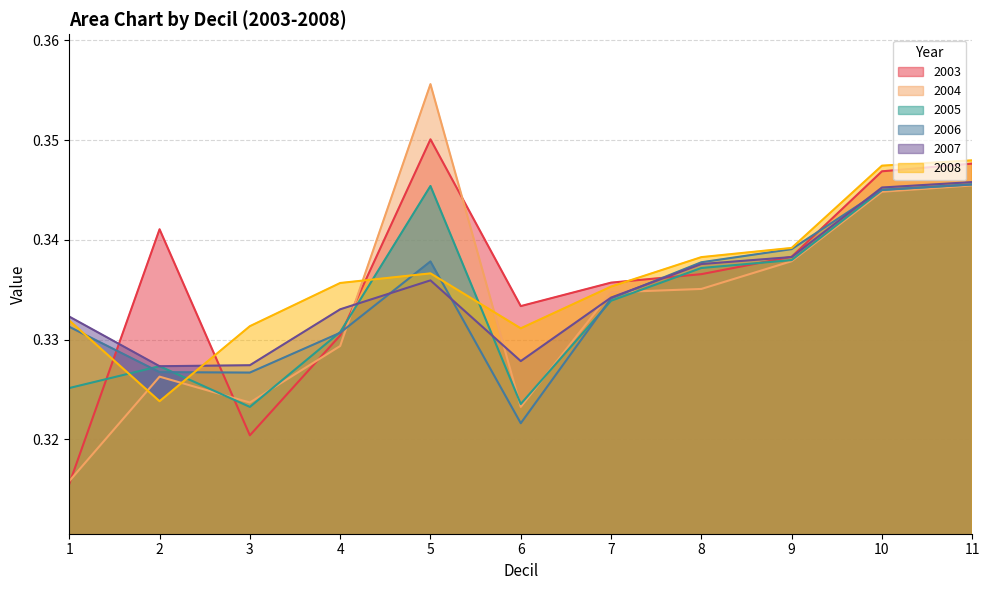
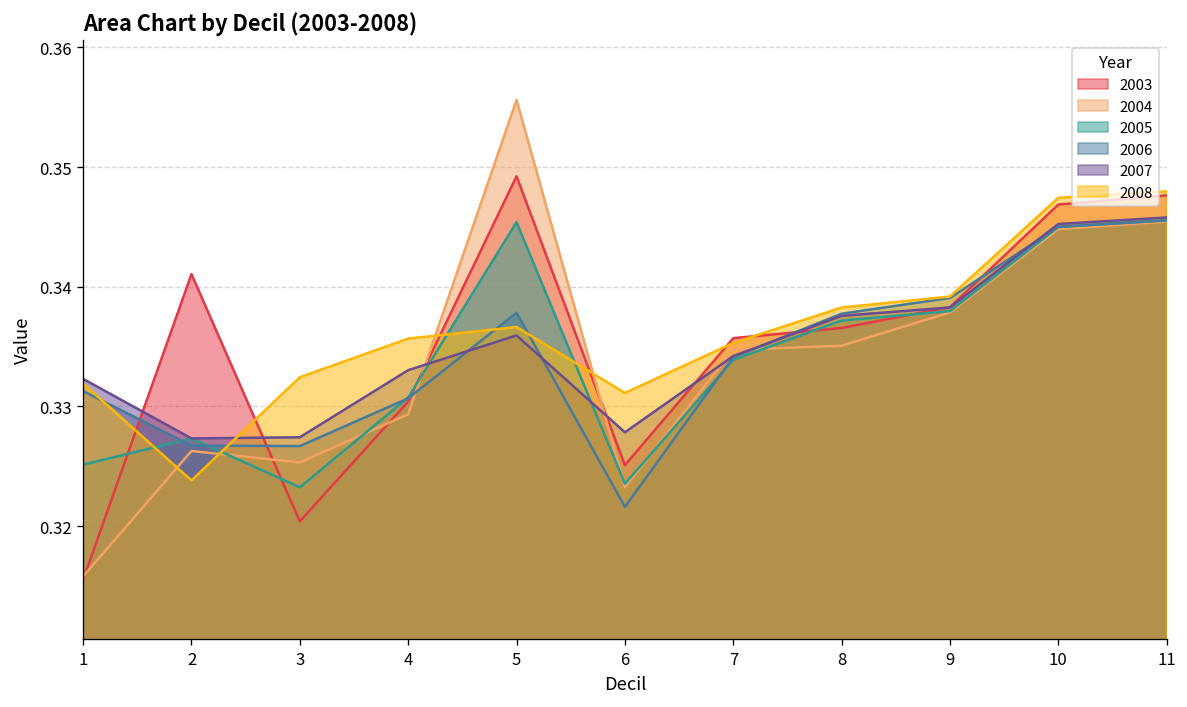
2004, 3: 0.324 -> 0.325
2008, 3: 0.331 -> 0.332
2003, 5: 0.350 -> 0.349
2003, 6: 0.333 -> 0.325
